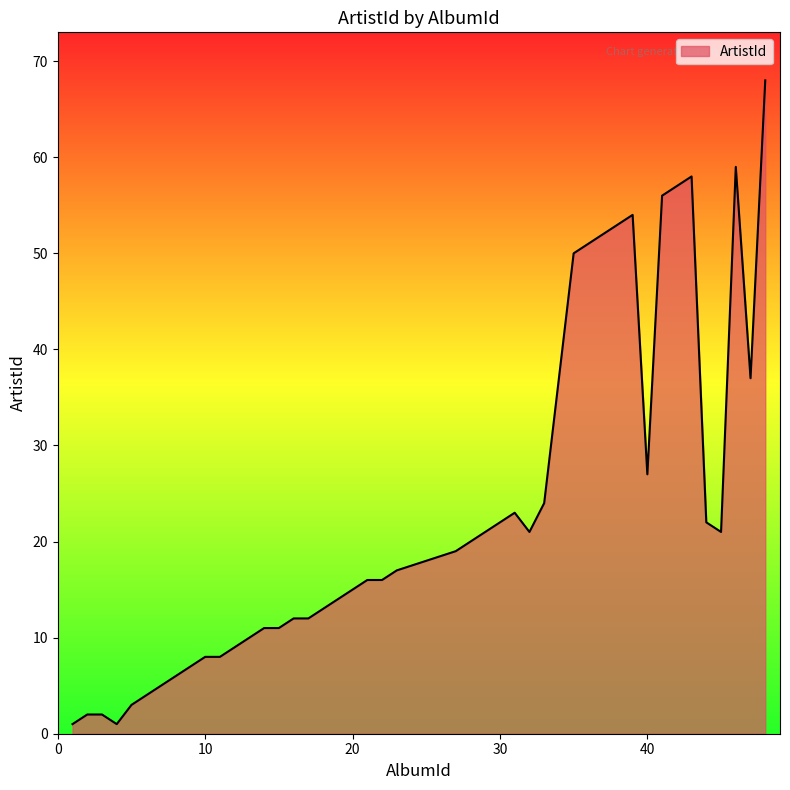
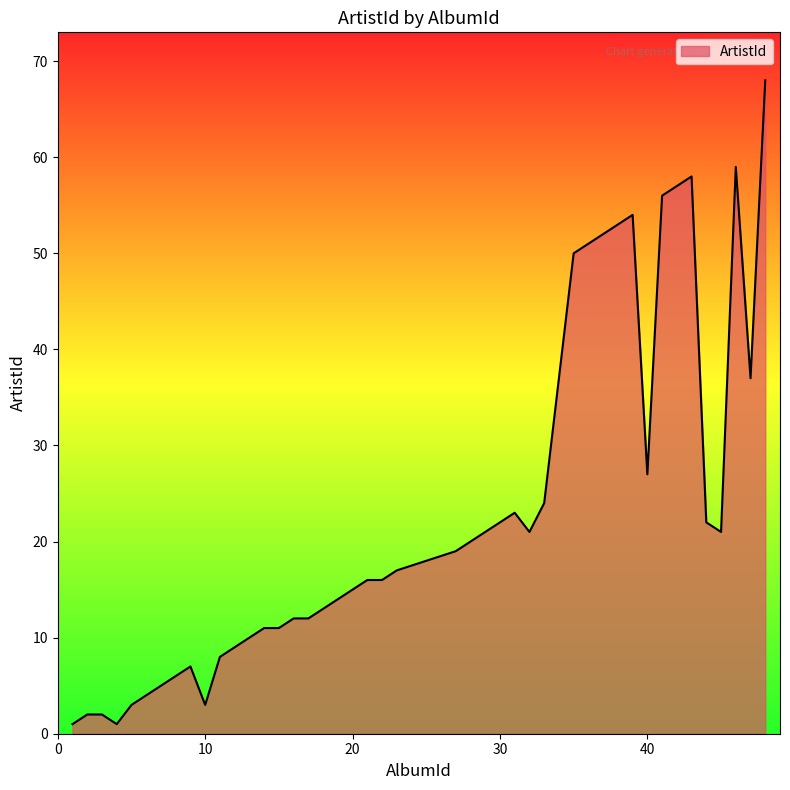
10: 8 -> 3
